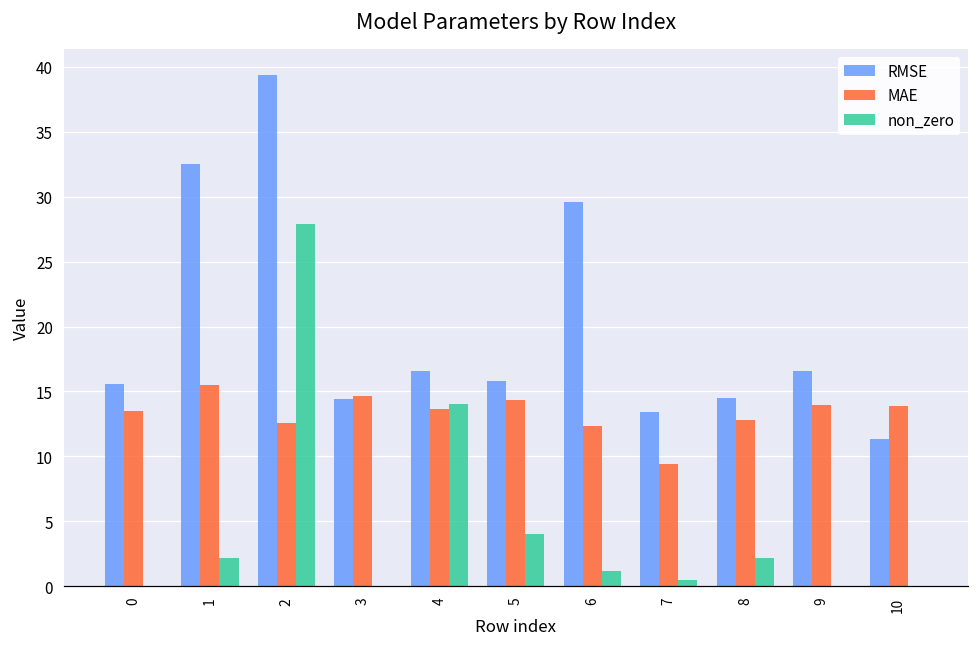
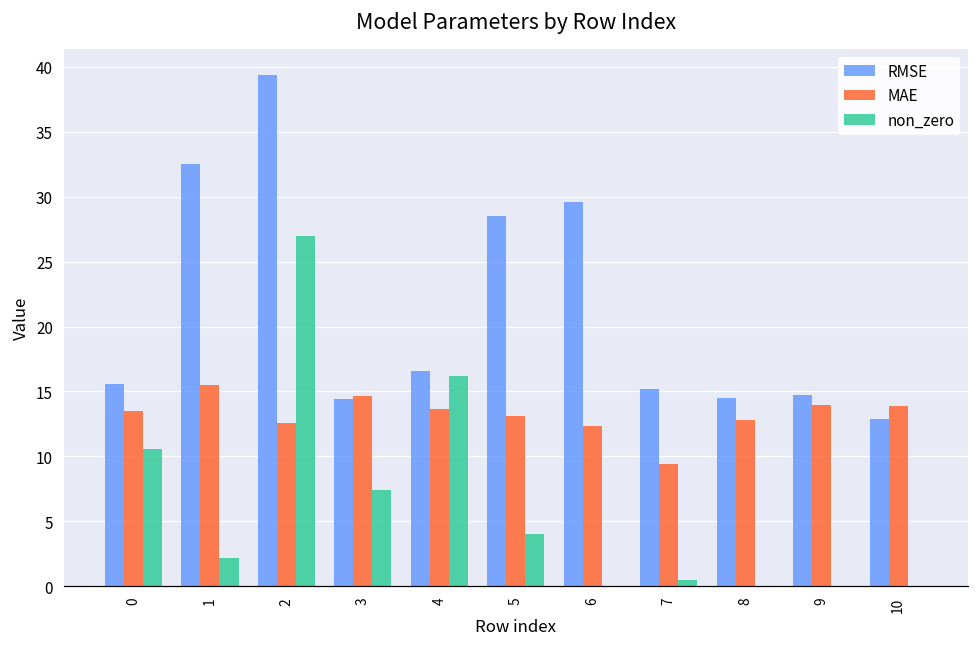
non_zero, 0: 0.0 -> 10.6
non_zero, 2: 27.9 -> 27.0
non_zero, 3: 0.0 -> 7.4
non_zero, 4: 14.0 -> 16.2
RMSE, 5: 15.8 -> 28.5
MAE, 5: 14.3 -> 13.1
non_zero, 6: 1.2 -> 0.0
RMSE, 7: 13.4 -> 15.2
non_zero, 8: 2.2 -> 0.0
RMSE, 9: 16.5 -> 14.7
RMSE, 10: 11.4 -> 12.9
